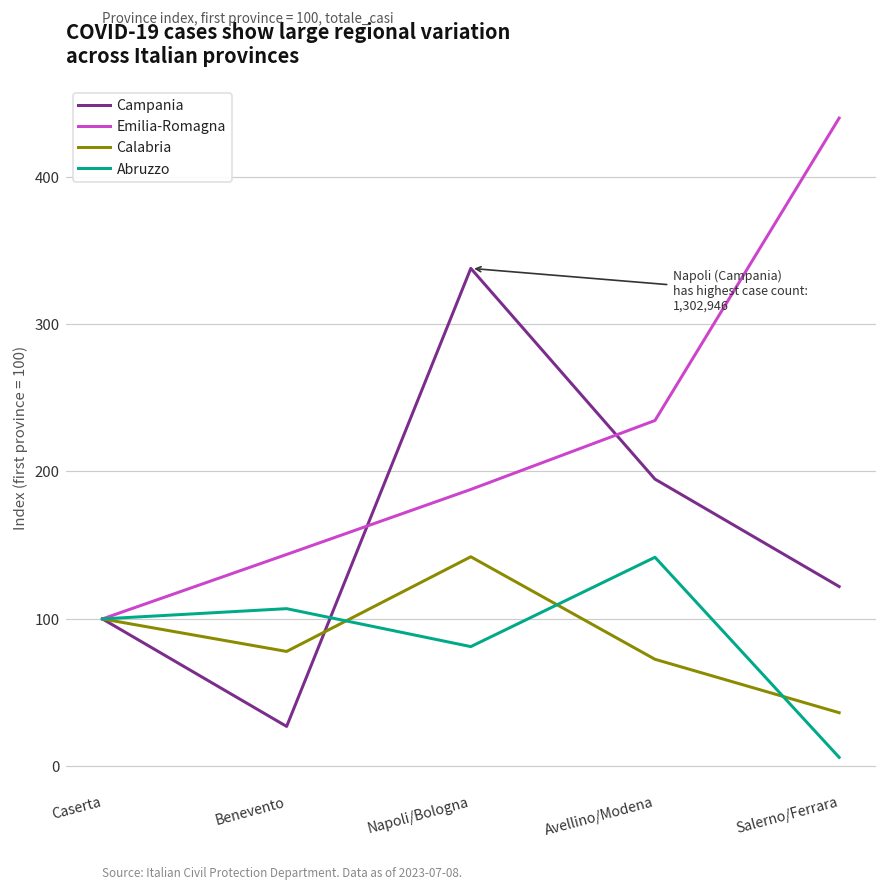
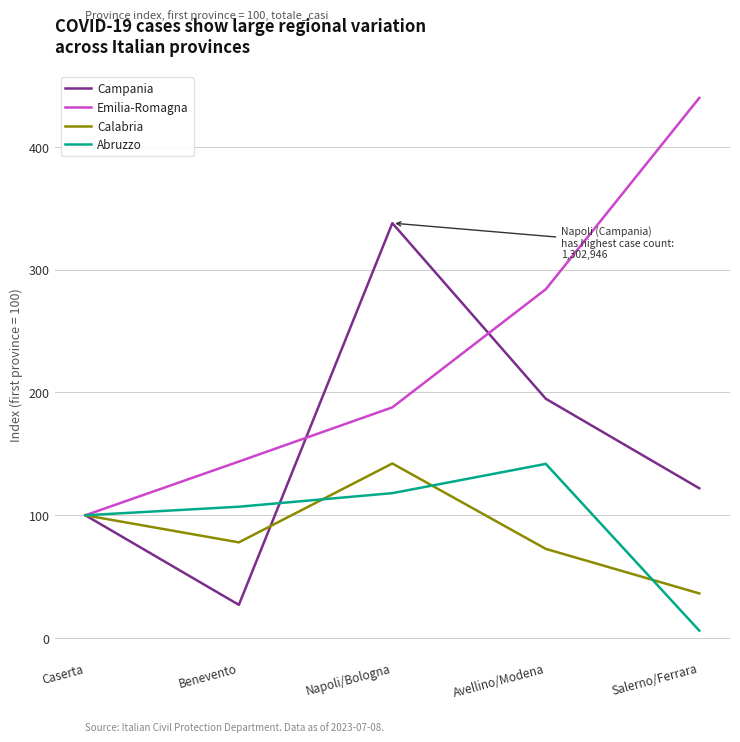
Abruzzo, Napoli/Bologna: 81 -> 118
Emilia-Romagna, Avellino/Modena: 235 -> 284
